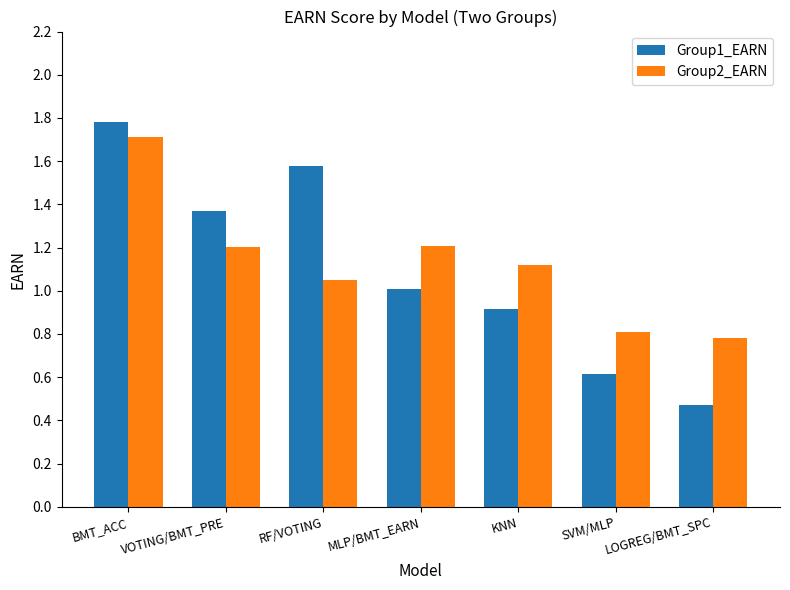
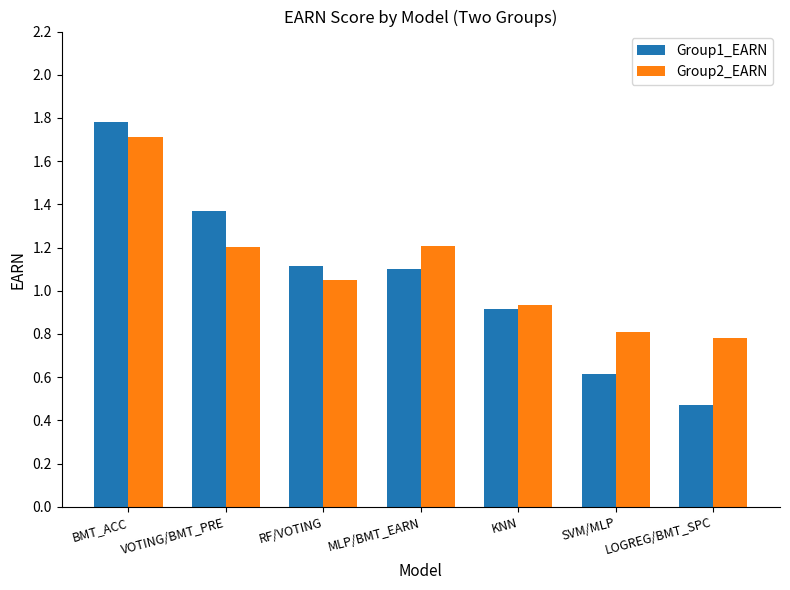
Group1_EARN, RF/VOTING: 1.58 -> 1.12
Group1_EARN, MLP/BMT_EARN: 1.01 -> 1.10
Group2_EARN, KNN: 1.12 -> 0.93
